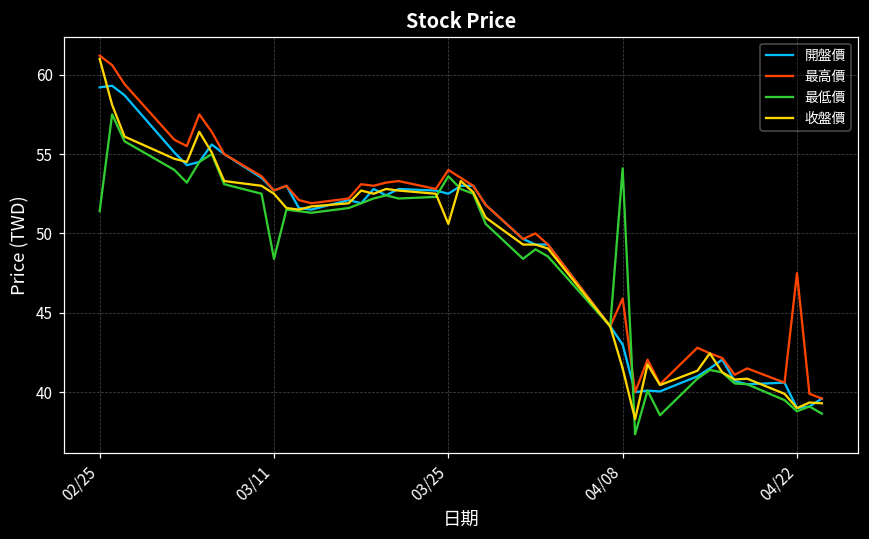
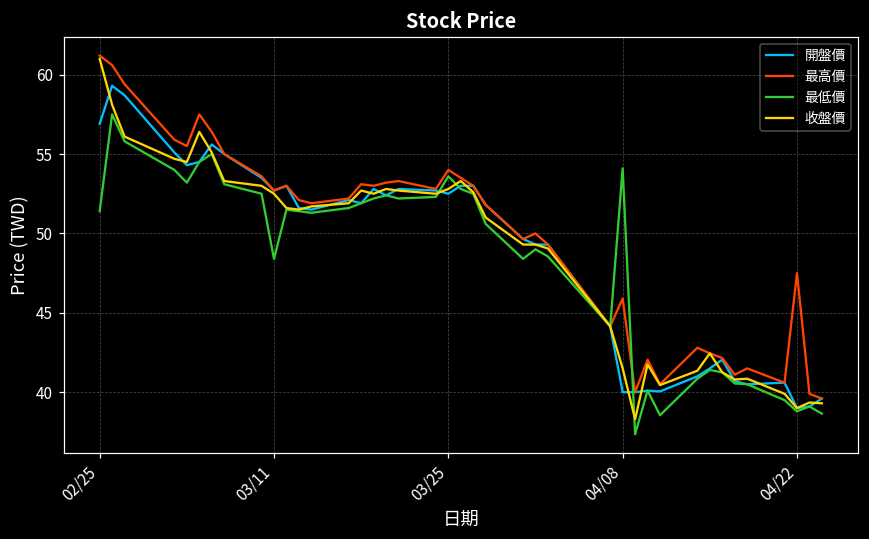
開盤價, 02/25: 59.2 -> 56.9
收盤價, 03/25: 50.6 -> 52.8
開盤價, 04/08: 43 -> 40
